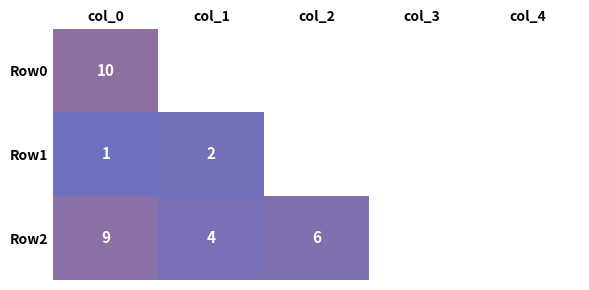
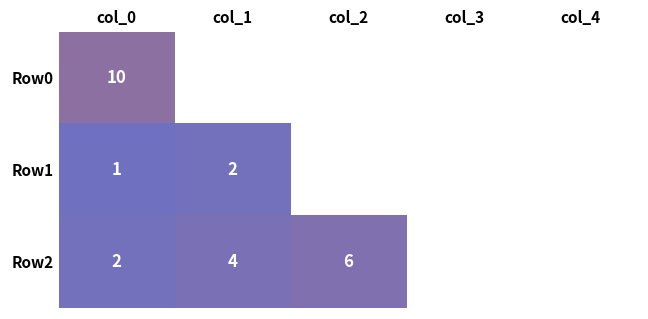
Row2, col_0: 9 -> 2
